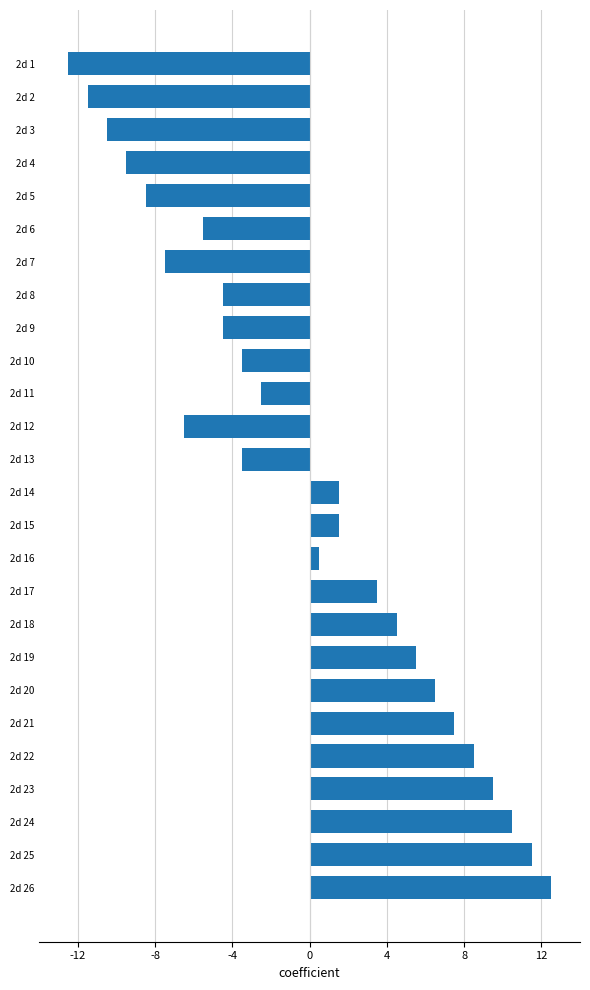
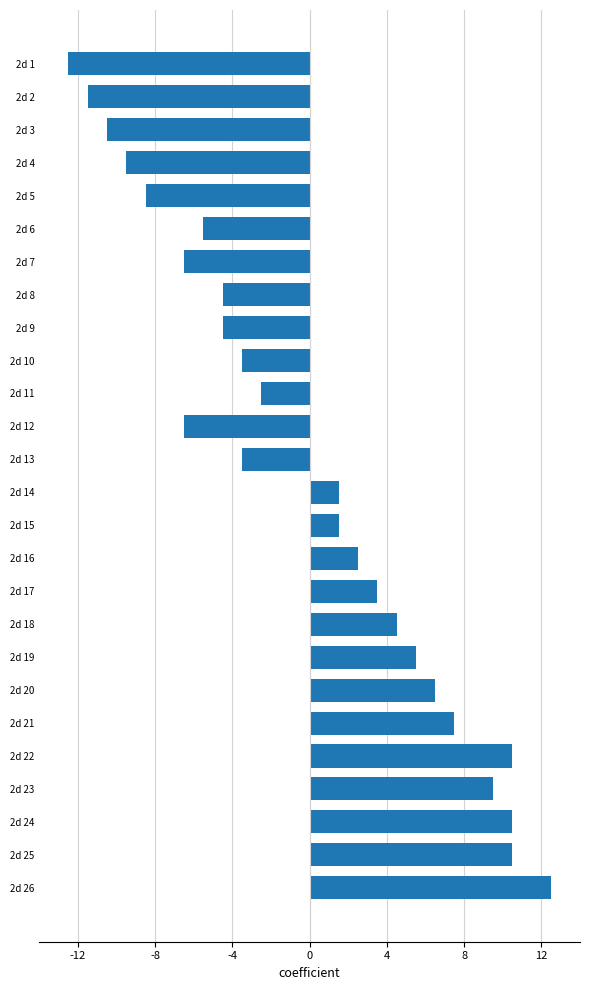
2d 7: -7.5 -> -6.5
2d 16: 0.5 -> 2.5
2d 22: 8.5 -> 10.5
2d 25: 11.5 -> 10.5
